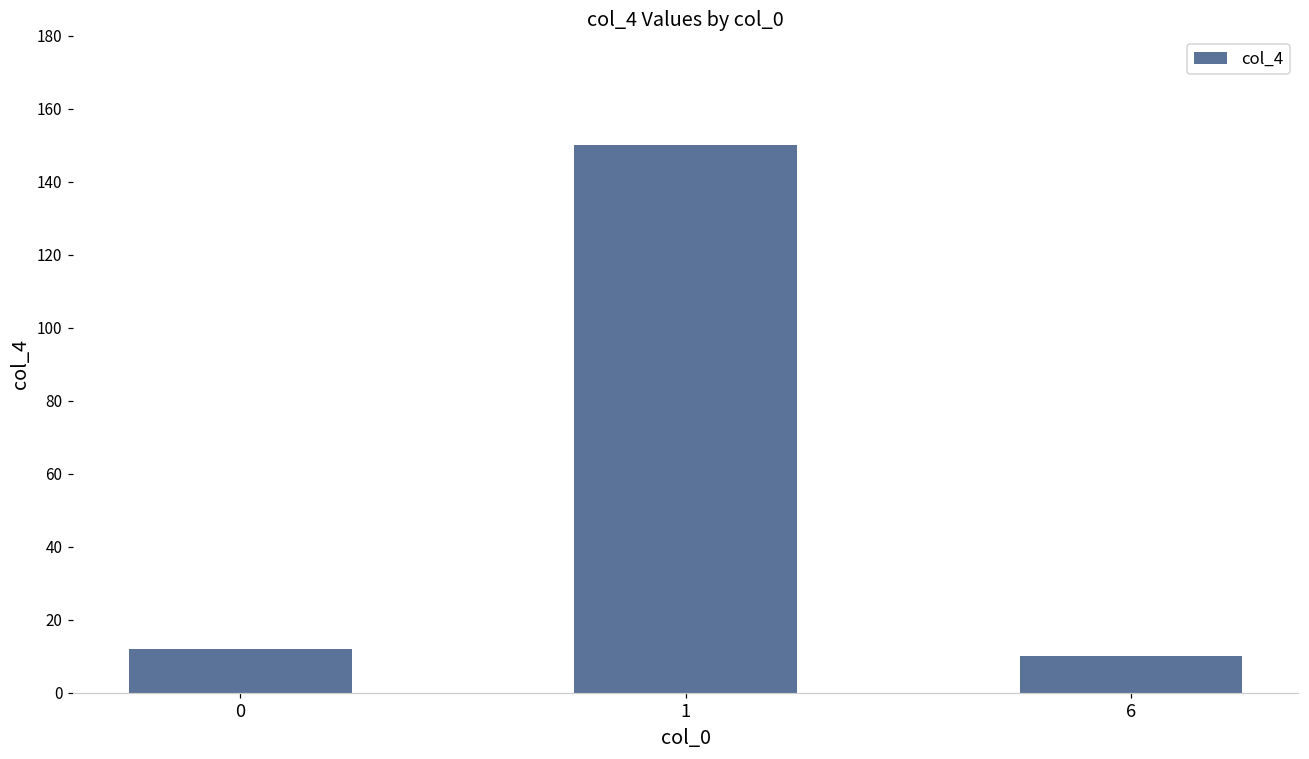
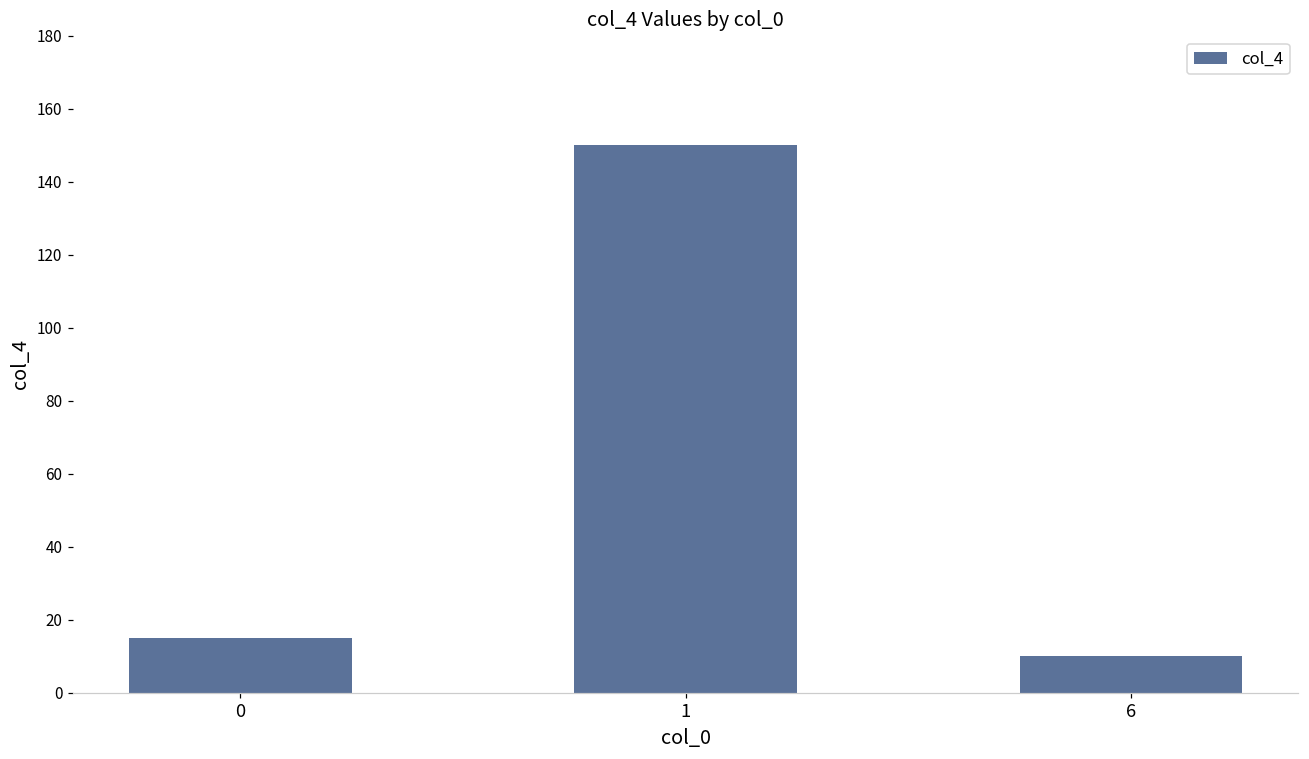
0: 12 -> 15
